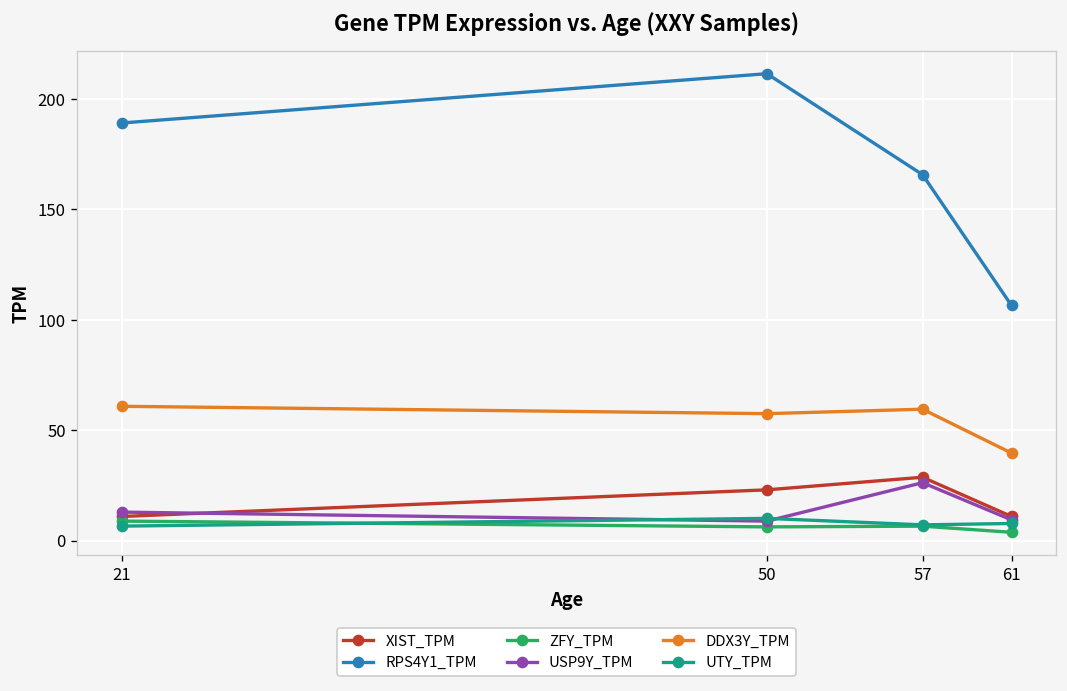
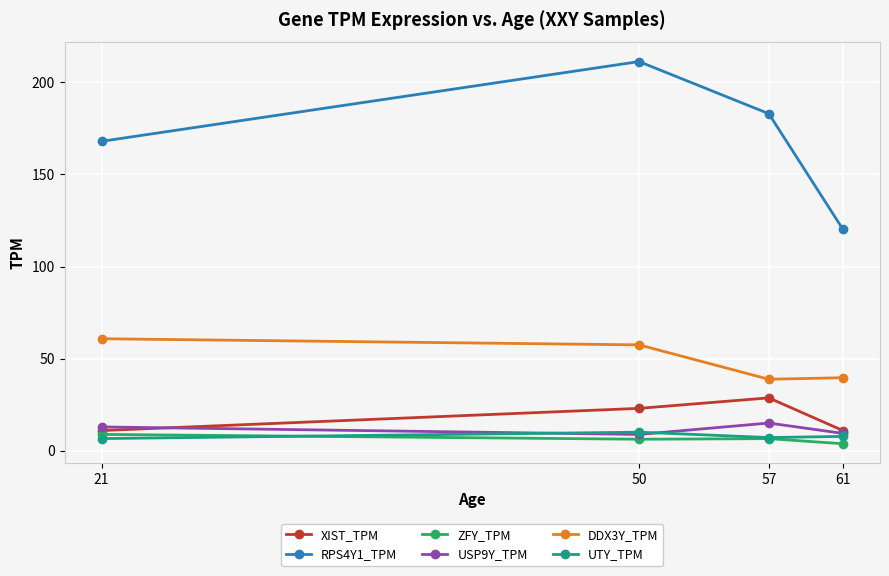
RPS4Y1_TPM, 21: 189 -> 168
RPS4Y1_TPM, 57: 166 -> 183
USP9Y_TPM, 57: 26 -> 15
DDX3Y_TPM, 57: 59 -> 39
RPS4Y1_TPM, 61: 106 -> 120
